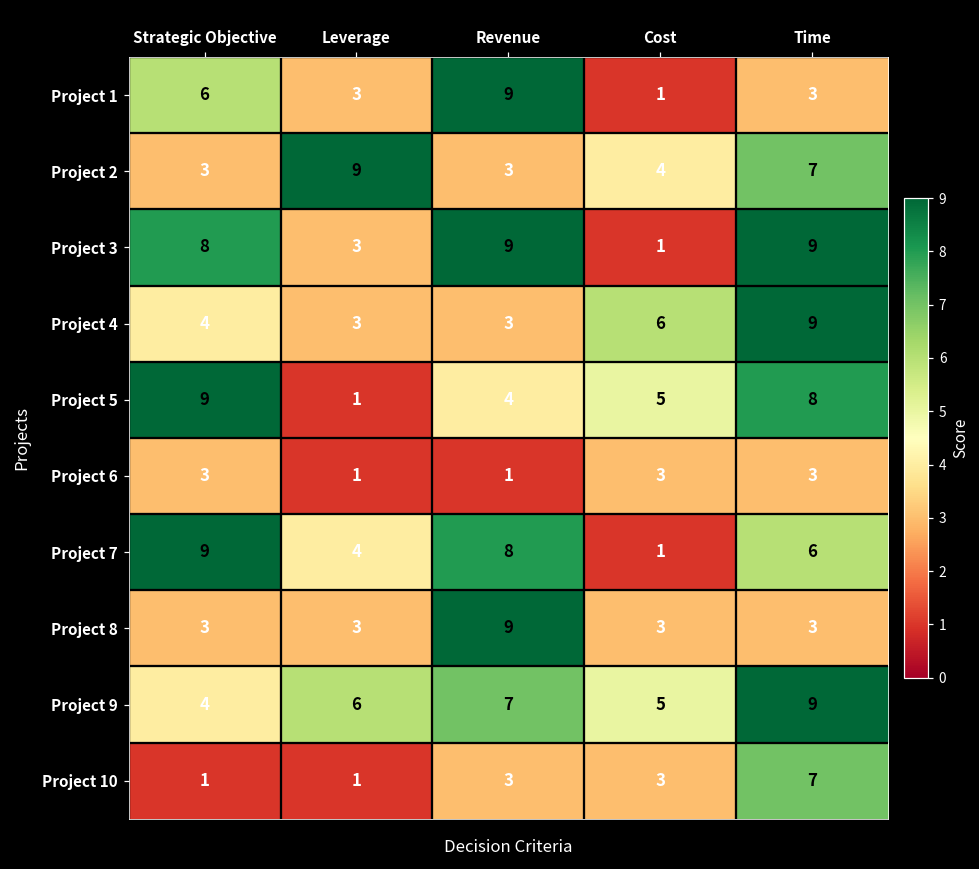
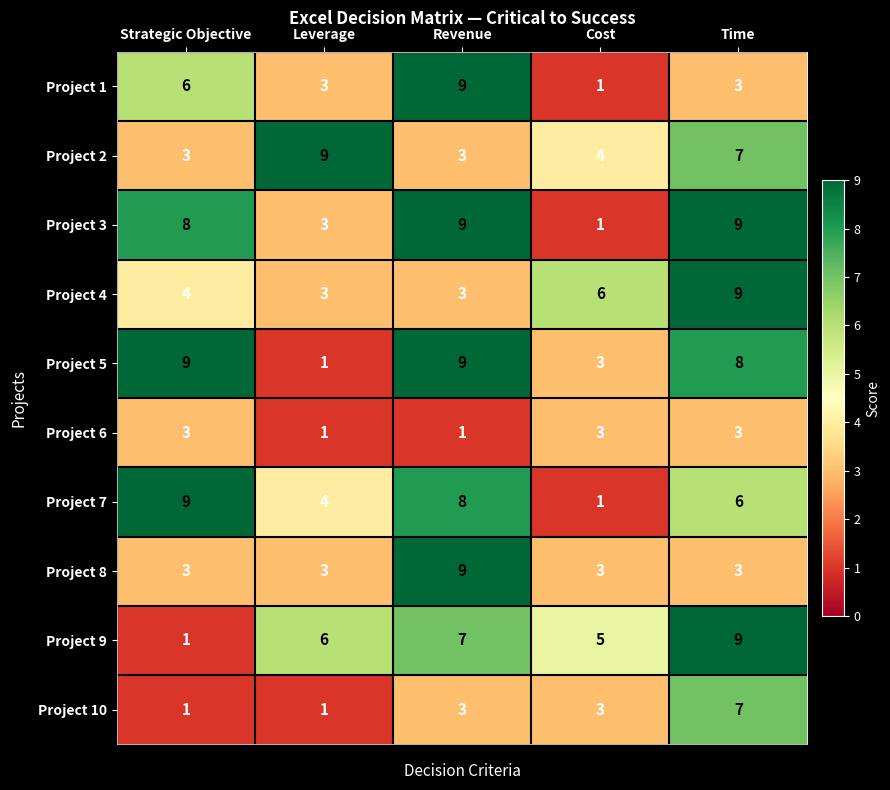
Project 5, Revenue: 4 -> 9
Project 5, Cost: 5 -> 3
Project 9, Strategic Objective: 4 -> 1
